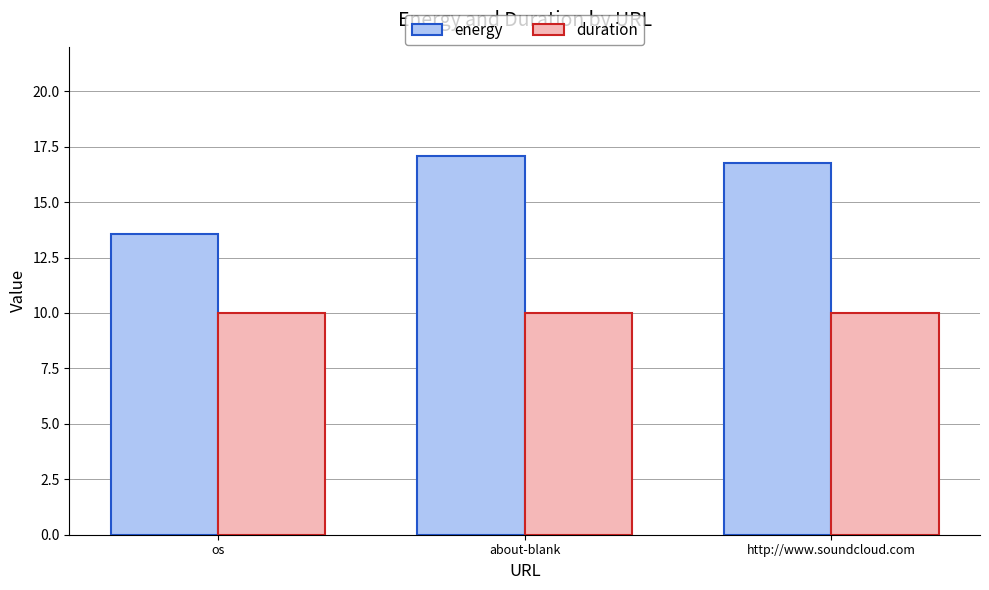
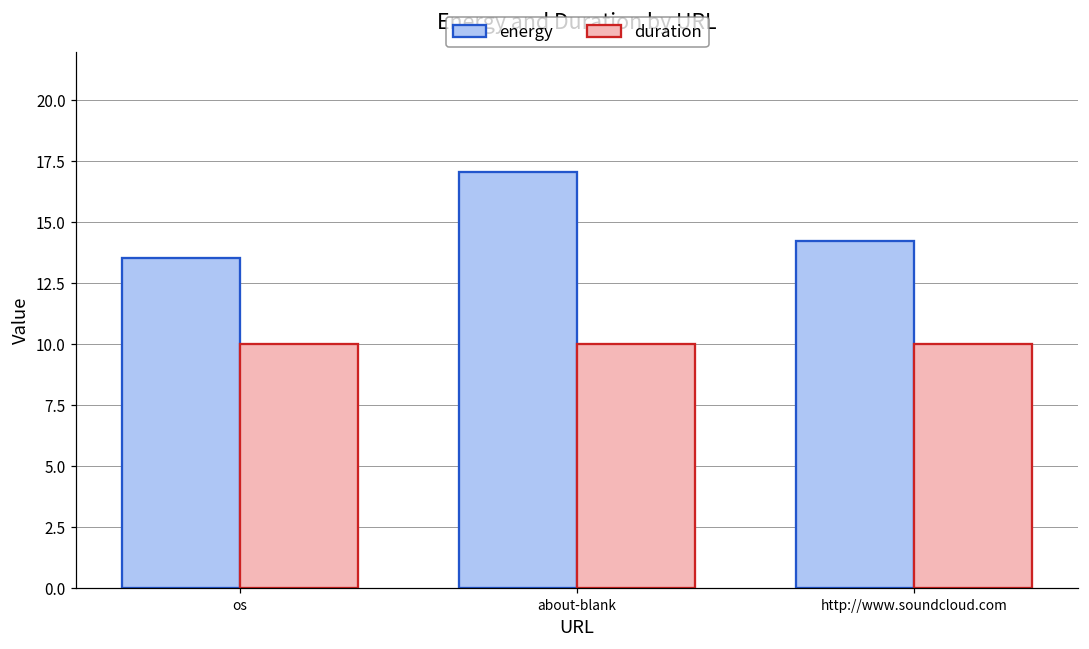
energy, http://www.soundcloud.com: 16.8 -> 14.2
